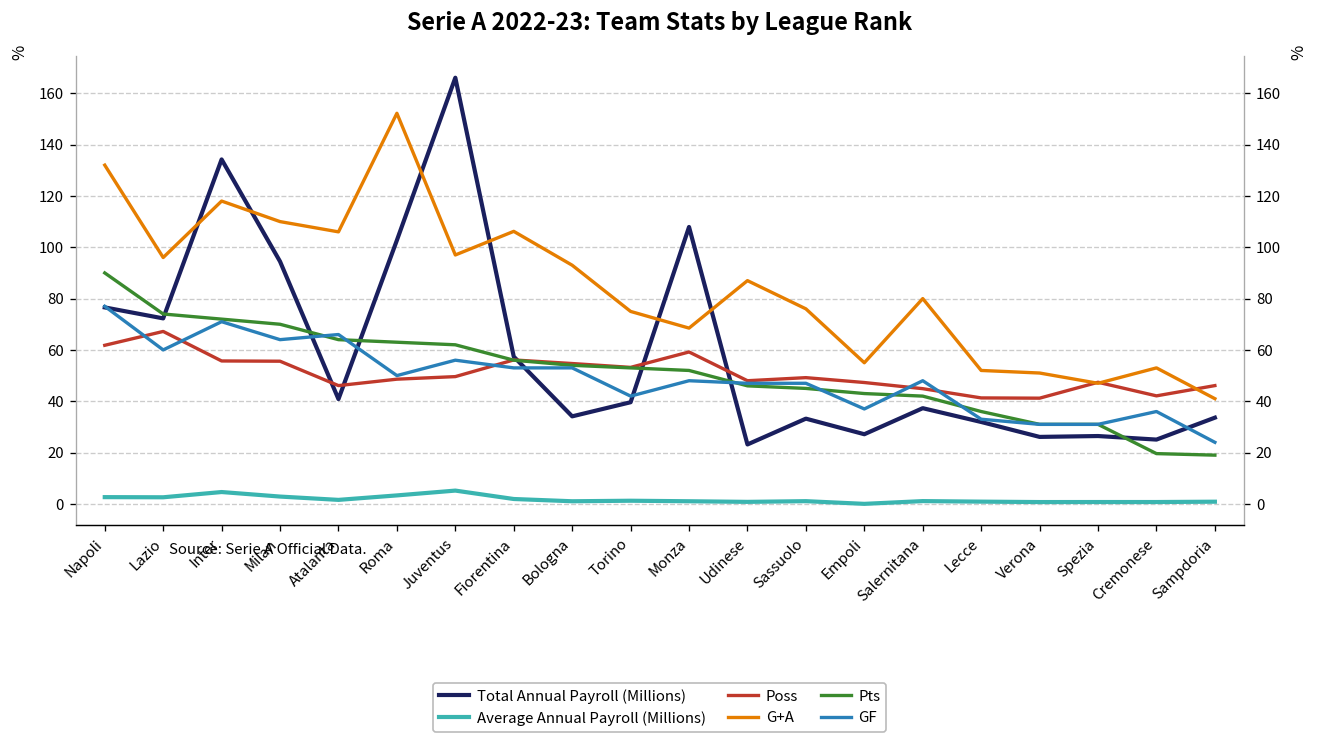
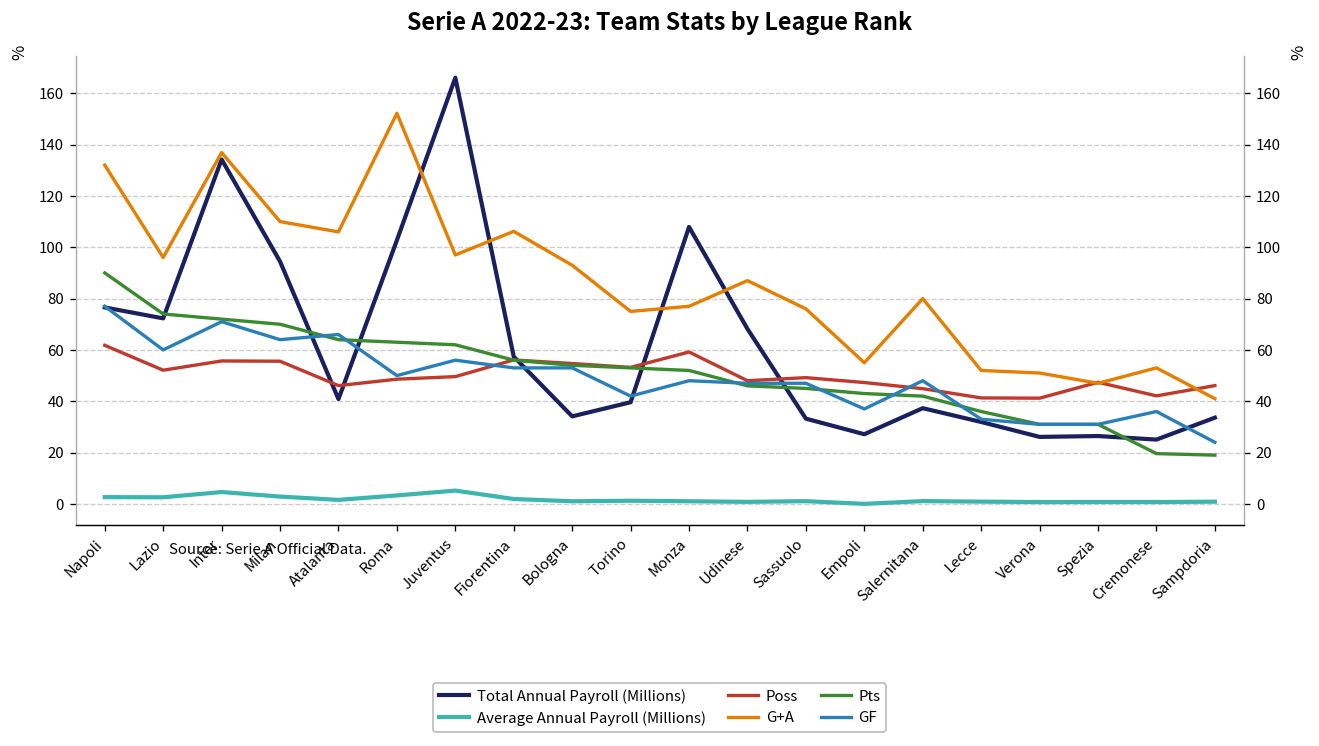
Poss, Lazio: 67 -> 52
G+A, Inter: 118 -> 137
G+A, Monza: 69 -> 77
Total Annual Payroll (Millions), Udinese: 23 -> 68
